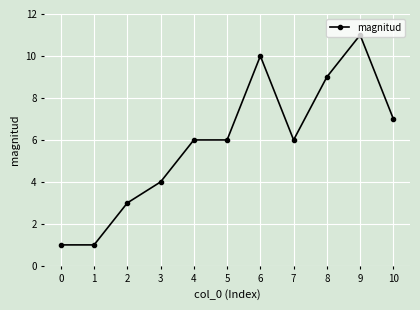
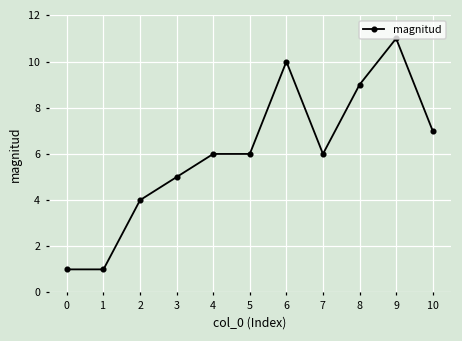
2: 3 -> 4
3: 4 -> 5
